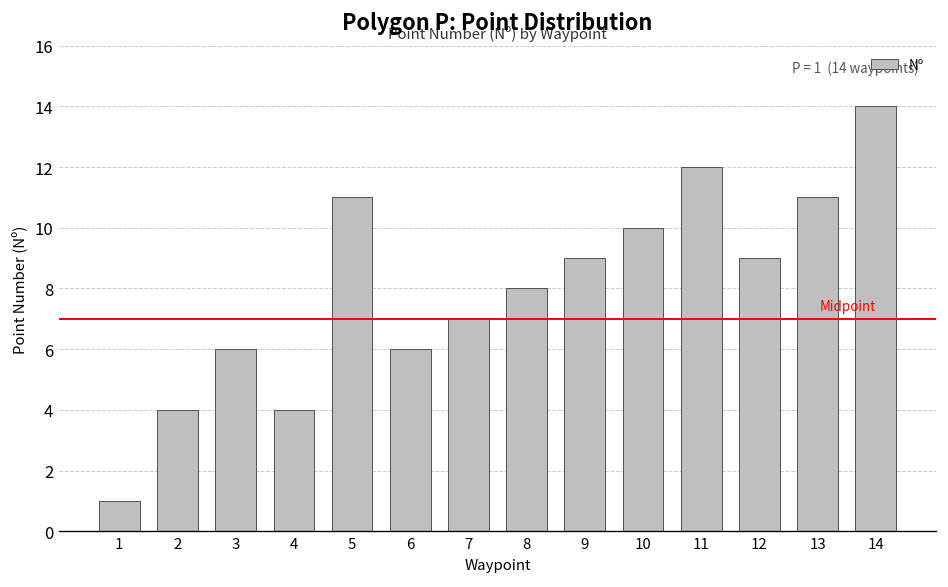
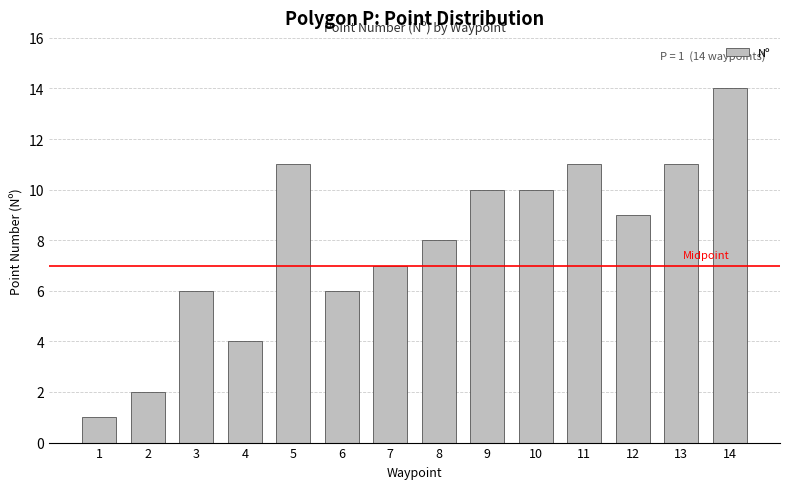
2: 4 -> 2
9: 9 -> 10
11: 12 -> 11
